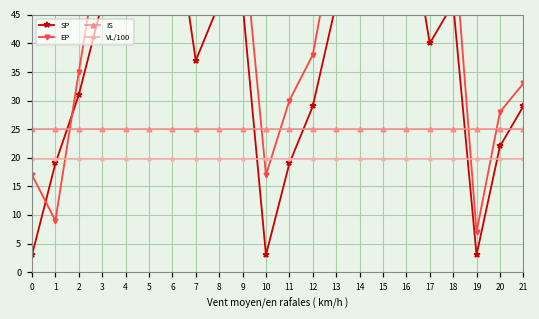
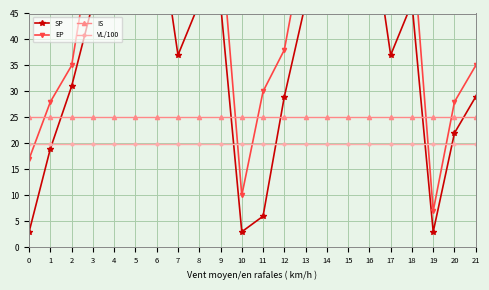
EP, 1: 9 -> 28
EP, 10: 17 -> 10
SP, 11: 19 -> 6
SP, 17: 40 -> 37
EP, 21: 33 -> 35
